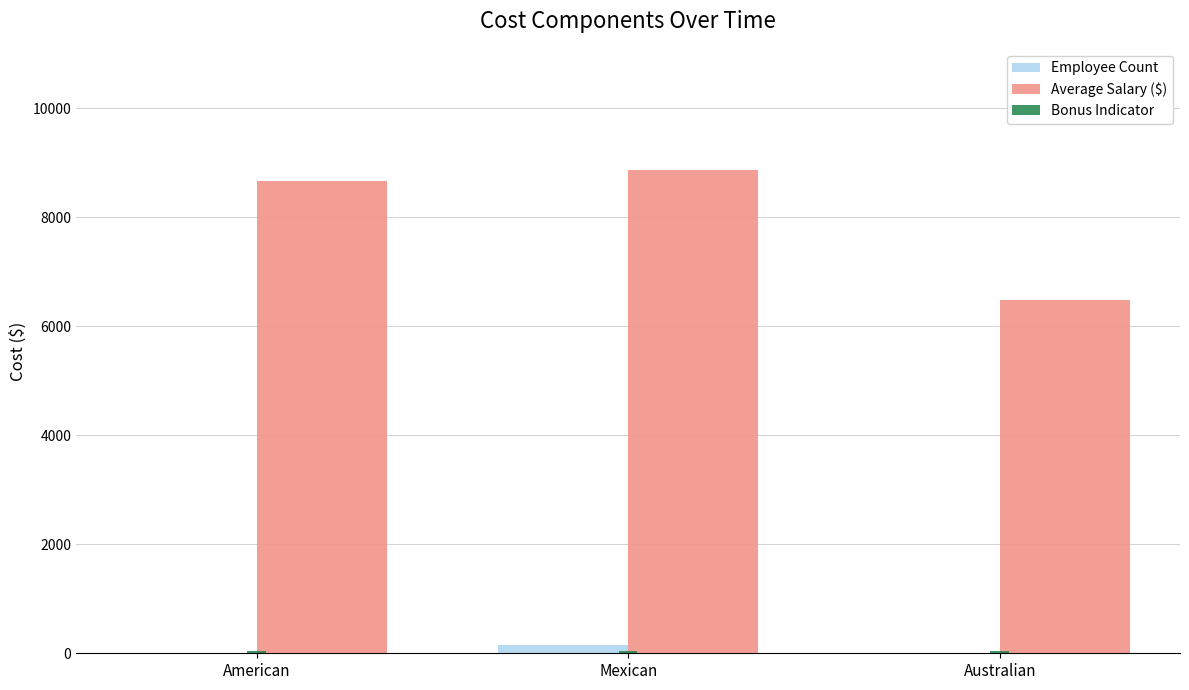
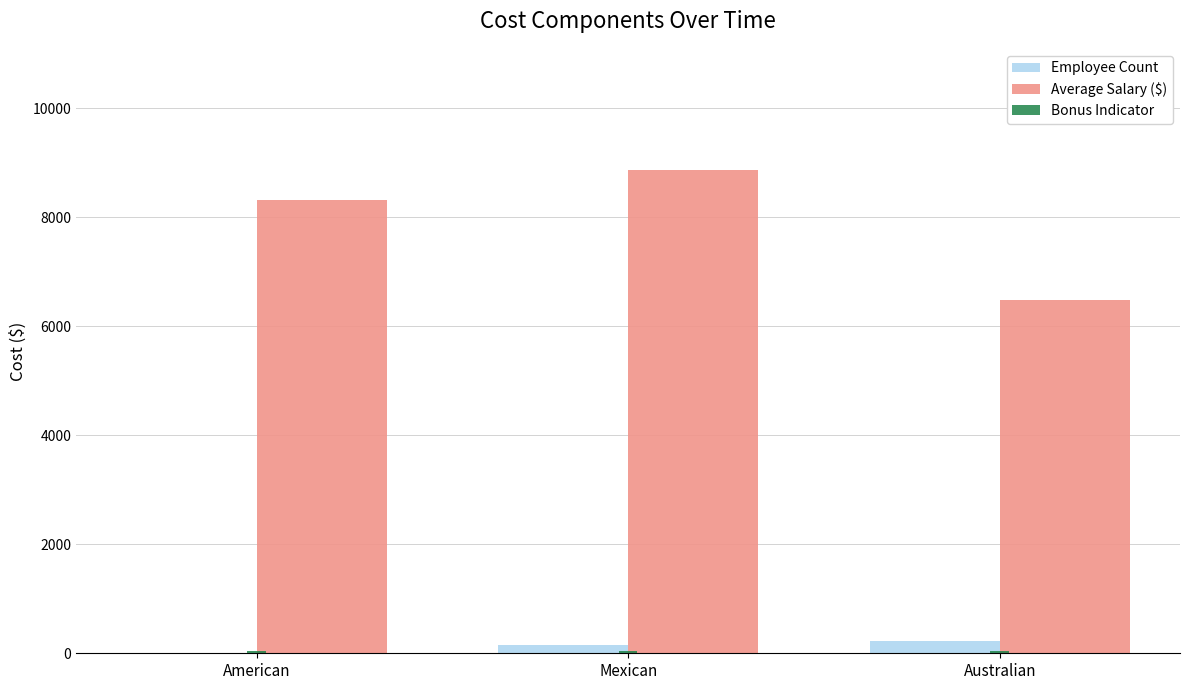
Average Salary ($), American: 8700 -> 8300
Employee Count, Australian: 0 -> 200
